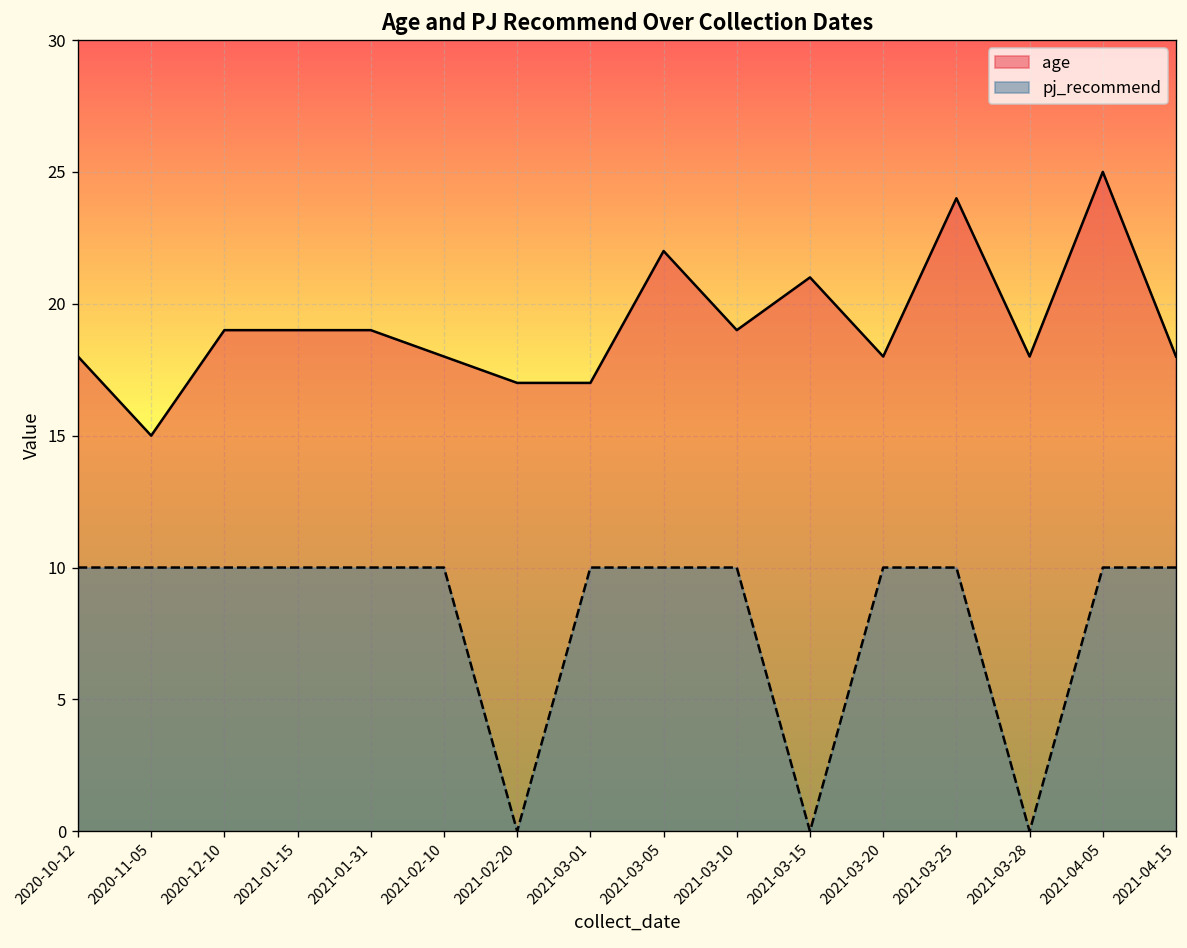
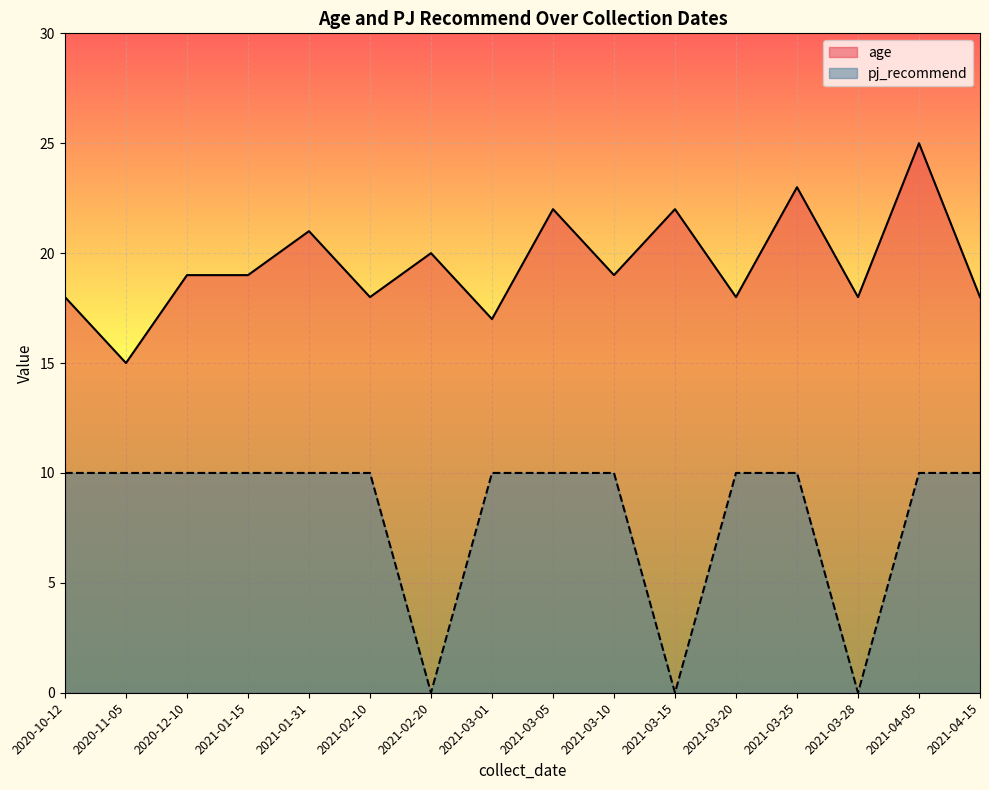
age, 2021-01-31: 19 -> 21
age, 2021-02-20: 17 -> 20
age, 2021-03-15: 21 -> 22
age, 2021-03-25: 24 -> 23
